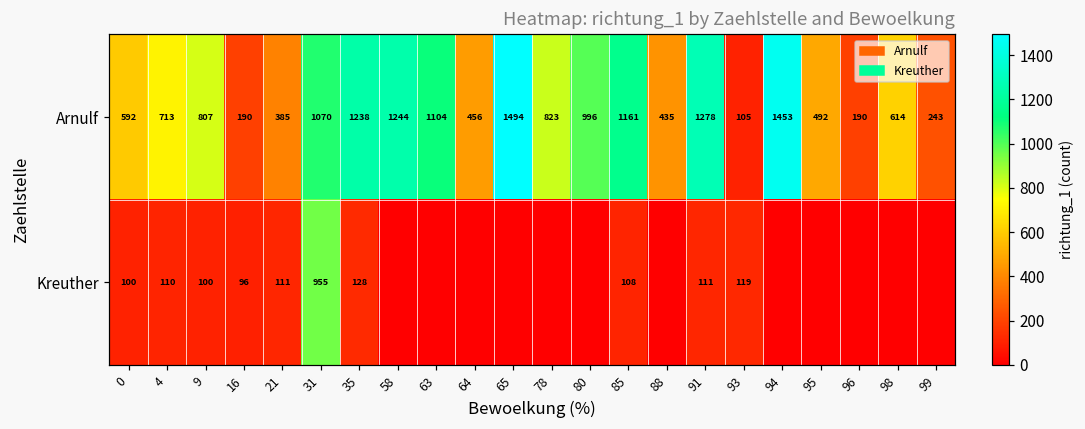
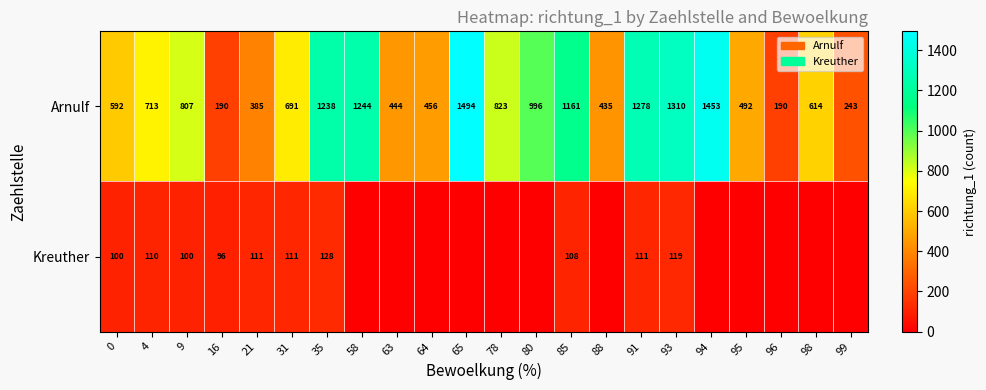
Arnulf, 31: 1070 -> 691
Arnulf, 63: 1104 -> 444
Arnulf, 93: 105 -> 1310
Kreuther, 31: 955 -> 111
